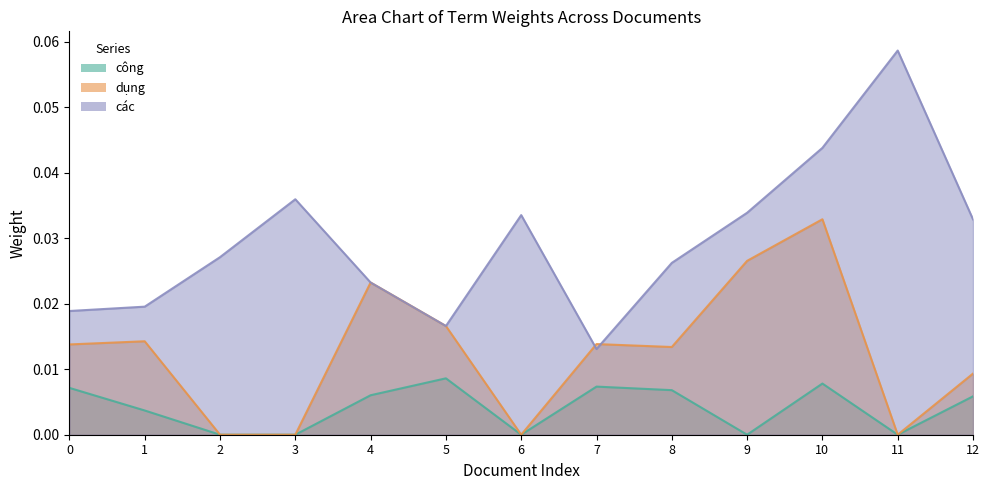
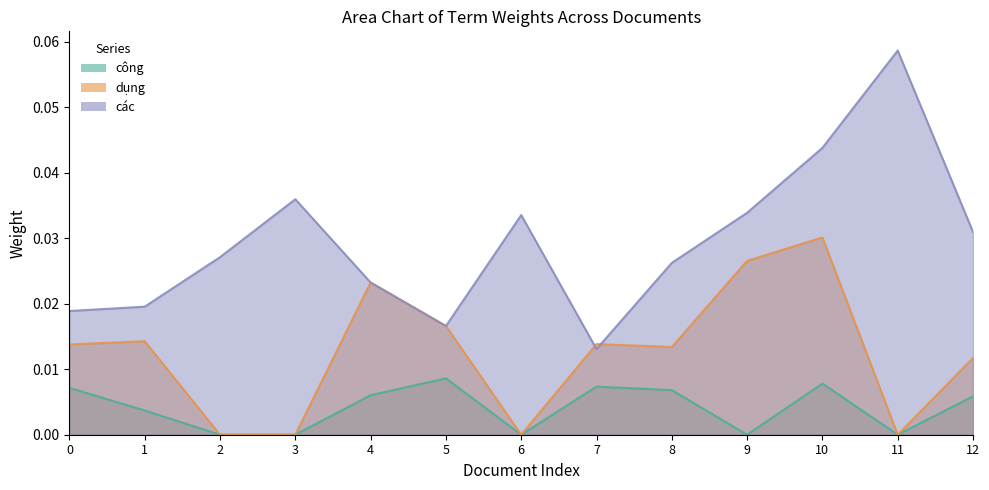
dụng, 10: 0.033 -> 0.030
dụng, 12: 0.009 -> 0.012
các, 12: 0.033 -> 0.031
